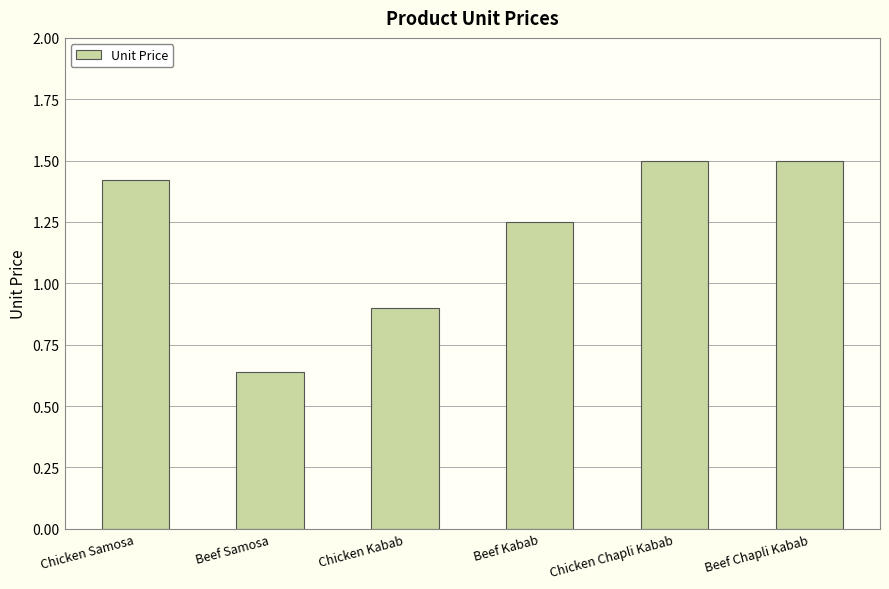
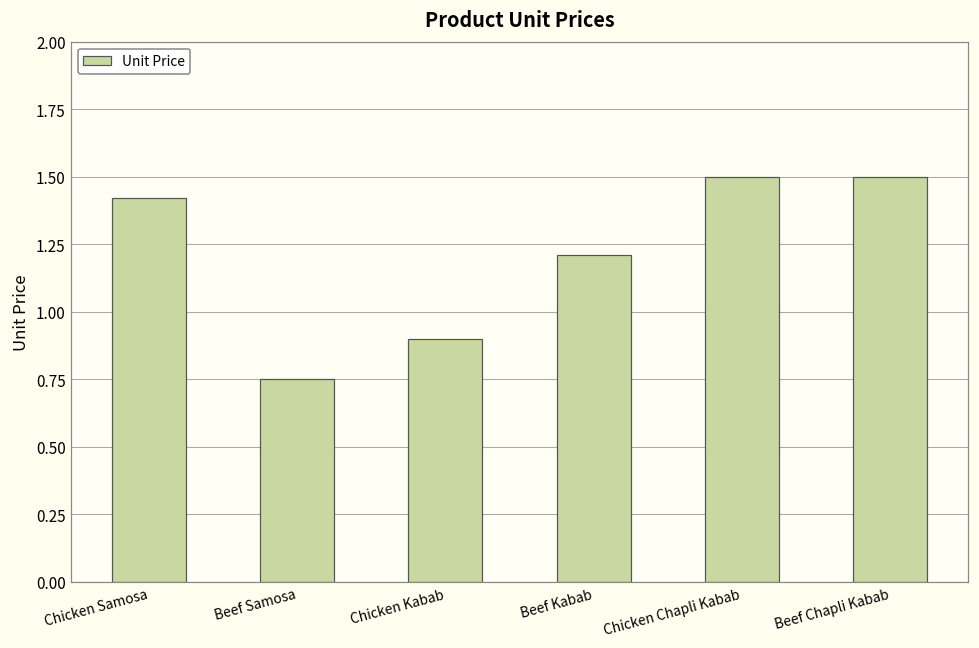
Beef Samosa: 0.64 -> 0.75
Beef Kabab: 1.25 -> 1.21
